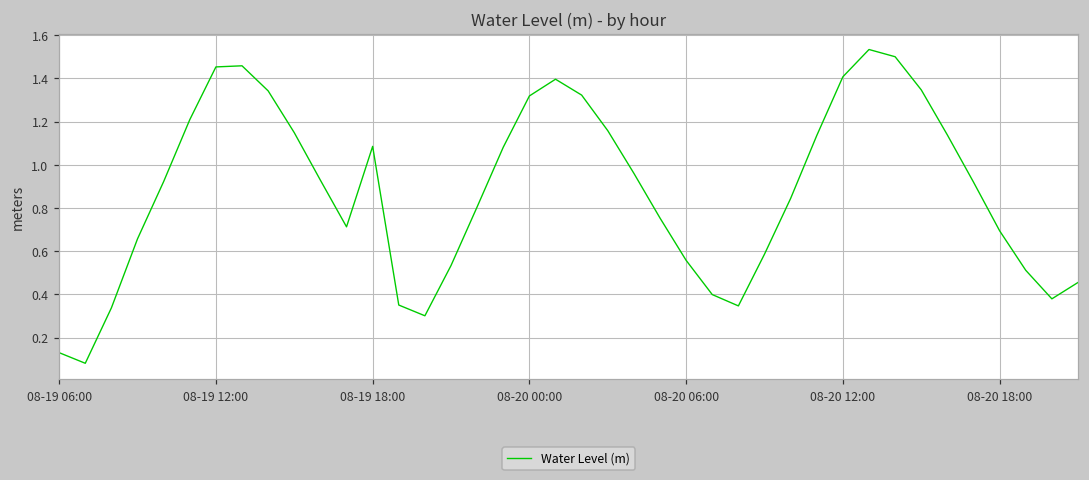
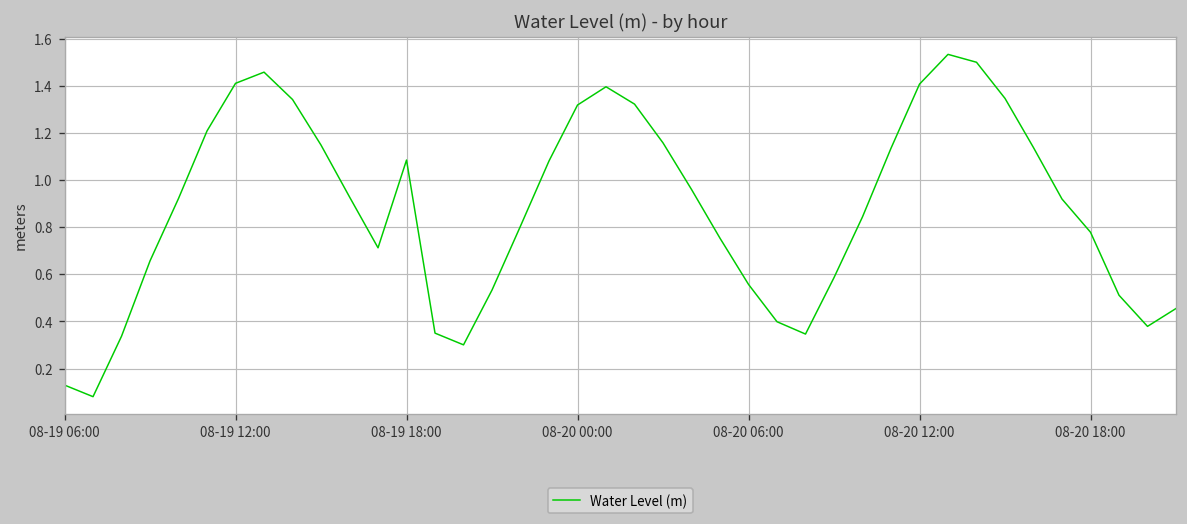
08-19 12:00: 1.45 -> 1.41
08-20 18:00: 0.69 -> 0.78
